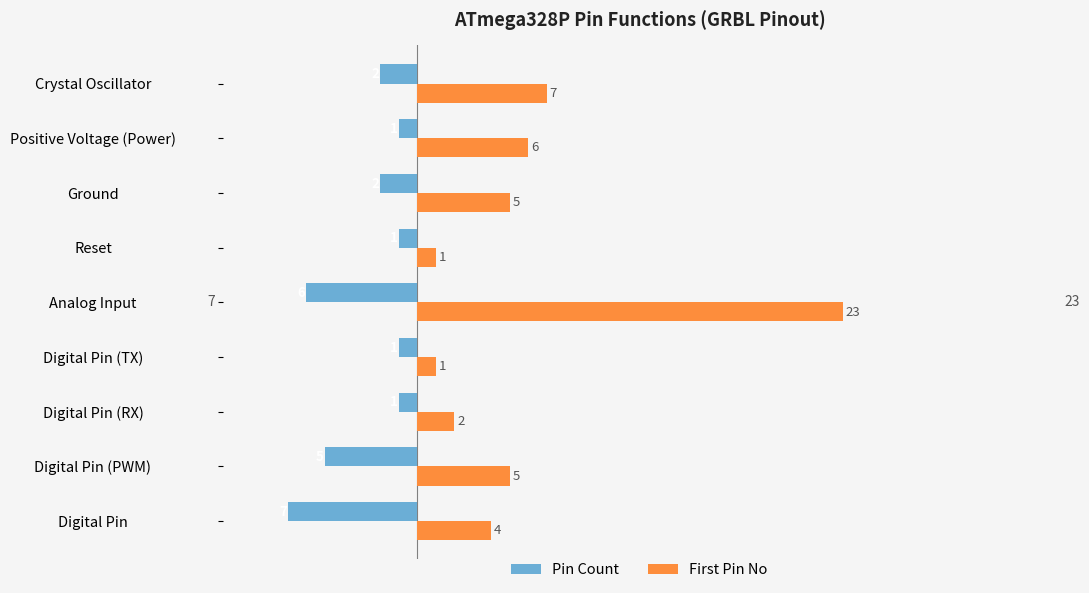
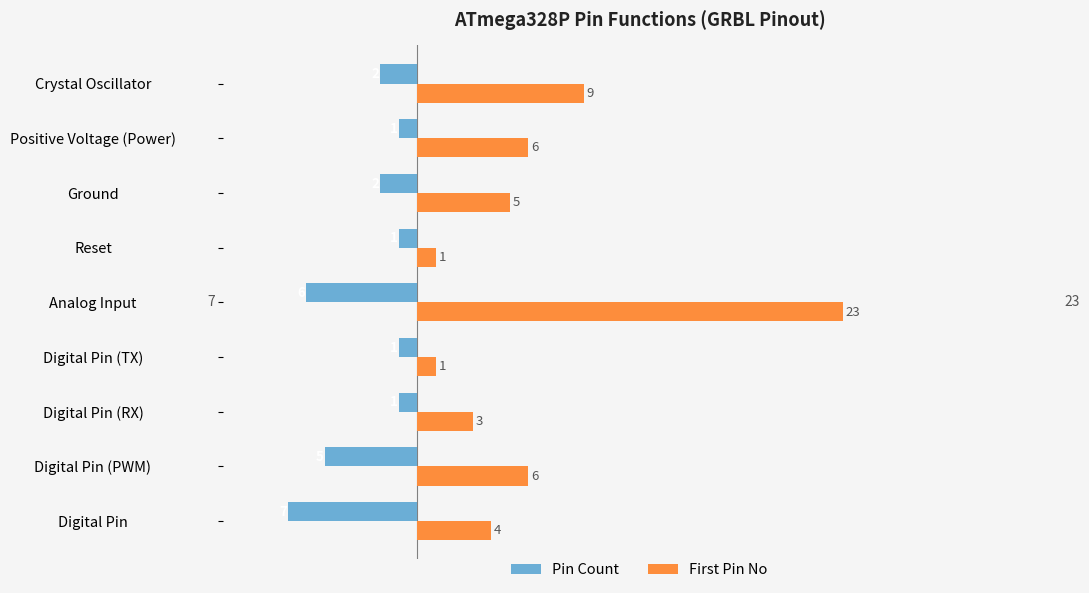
First Pin No, Crystal Oscillator: 7 -> 9
First Pin No, Digital Pin (RX): 2 -> 3
First Pin No, Digital Pin (PWM): 5 -> 6
